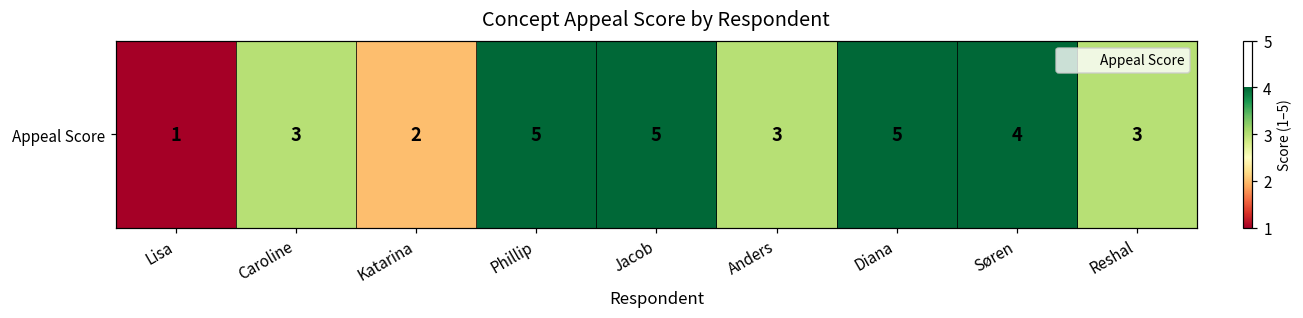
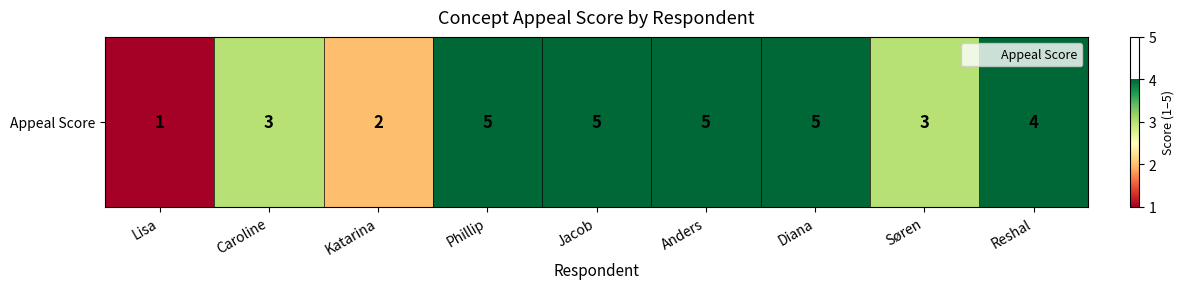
Appeal Score, Anders: 3 -> 5
Appeal Score, Søren: 4 -> 3
Appeal Score, Reshal: 3 -> 4
